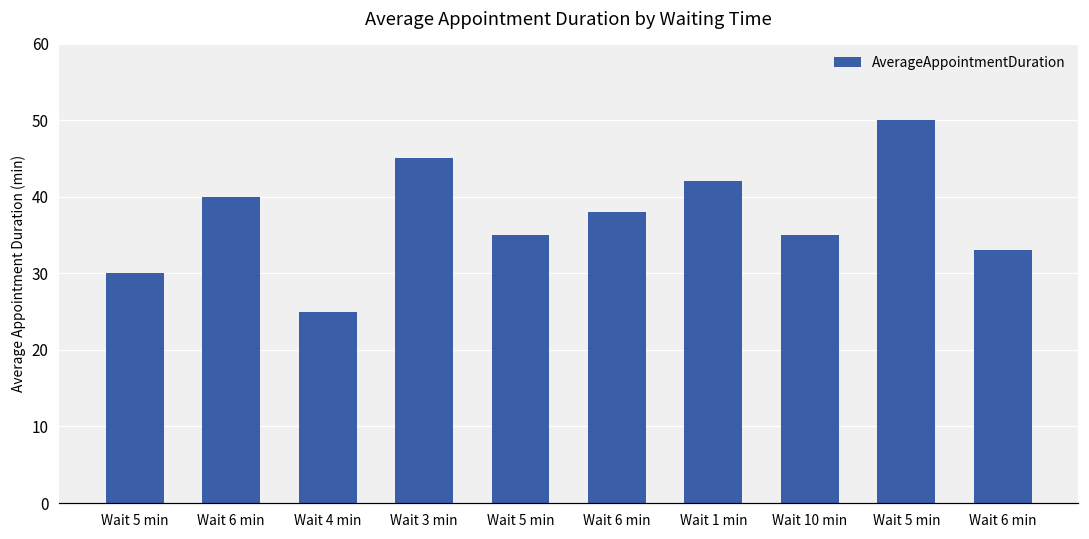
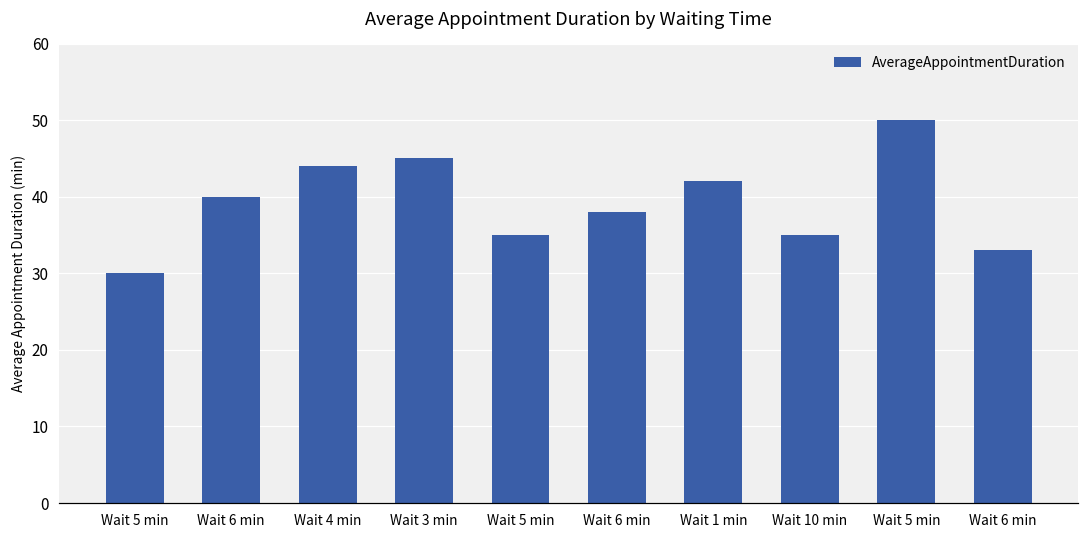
Wait 4 min: 25 -> 44
